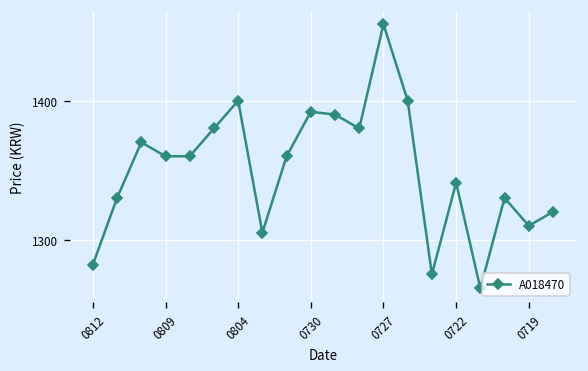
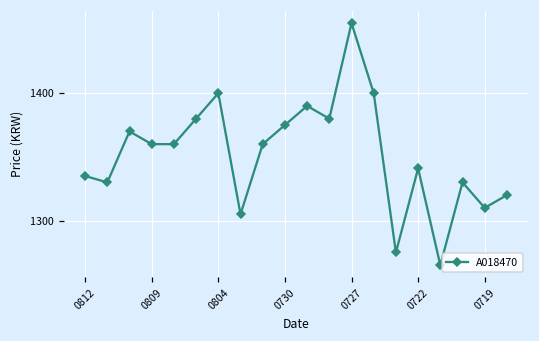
0812: 1282 -> 1335
0730: 1392 -> 1375
